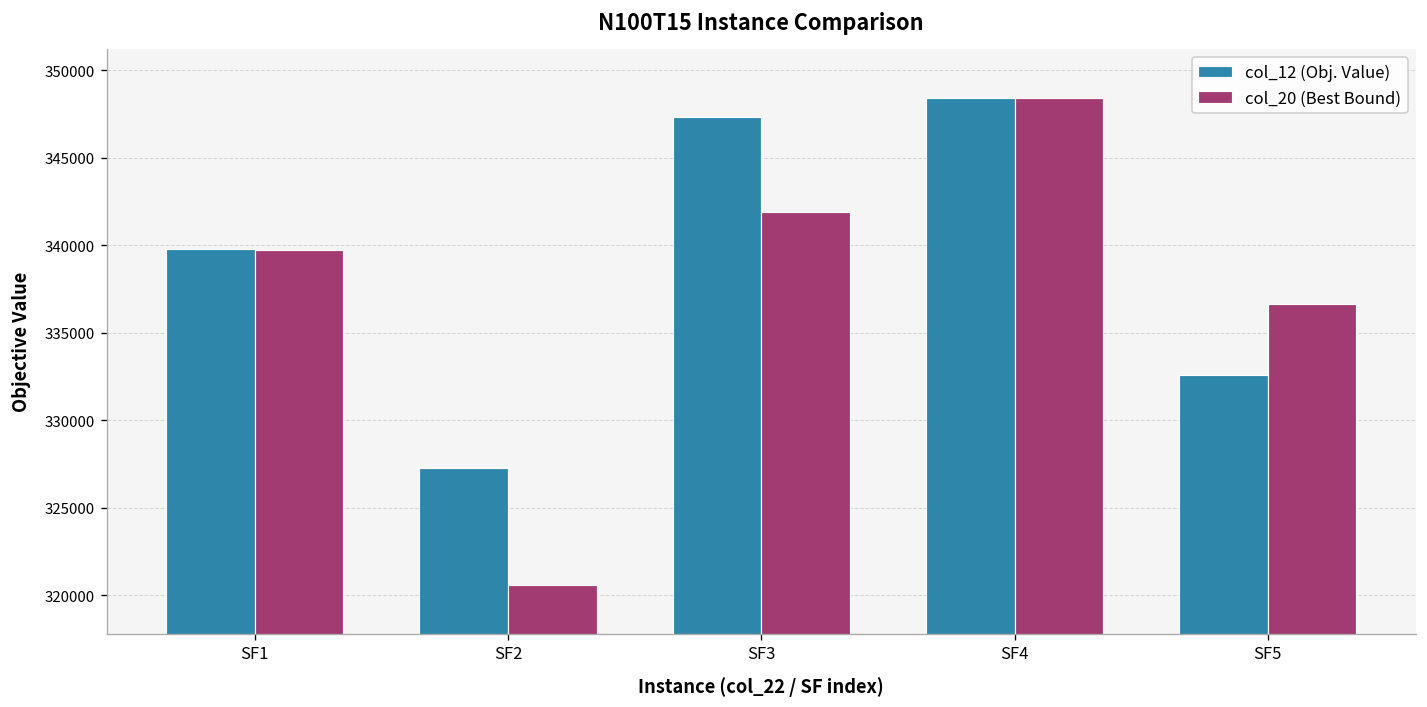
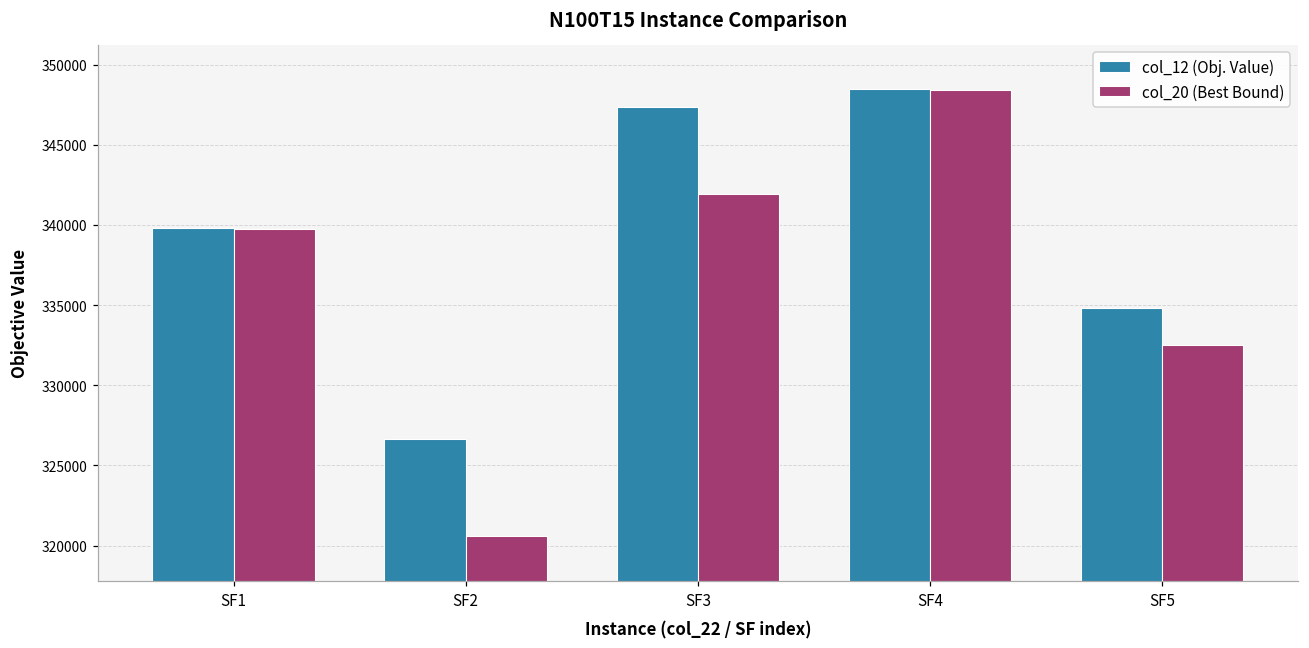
col_12 (Obj. Value), SF2: 327300 -> 326700
col_12 (Obj. Value), SF5: 332600 -> 334800
col_20 (Best Bound), SF5: 336700 -> 332500
